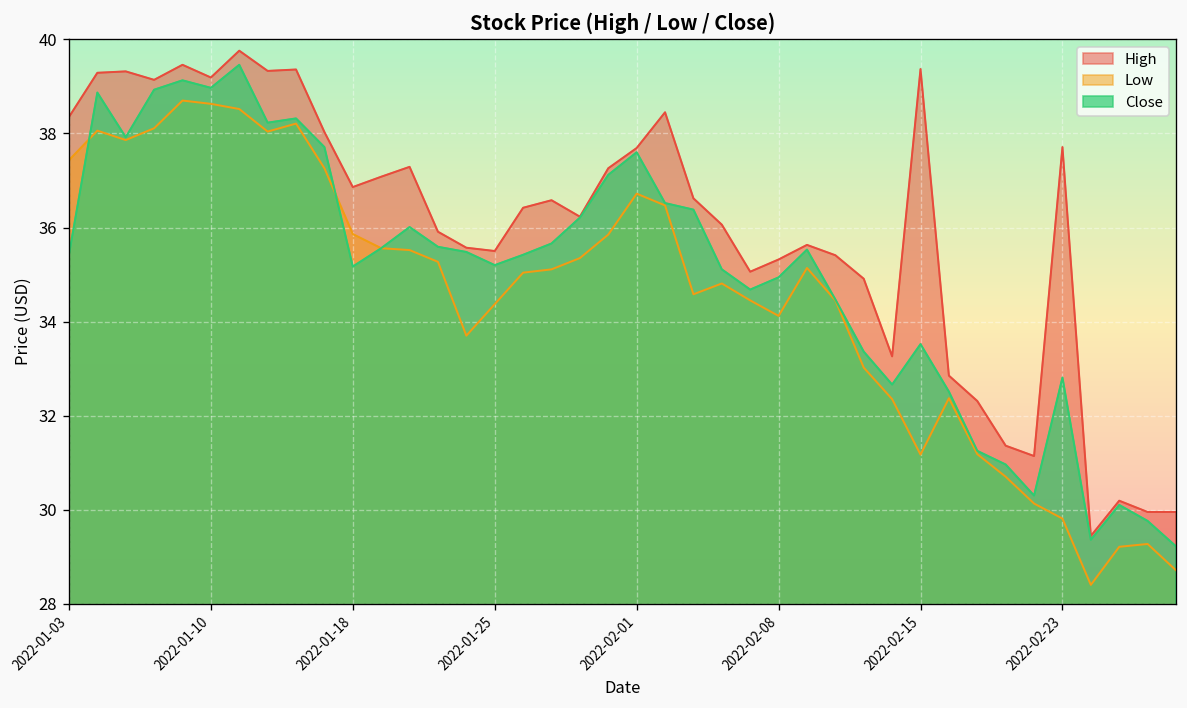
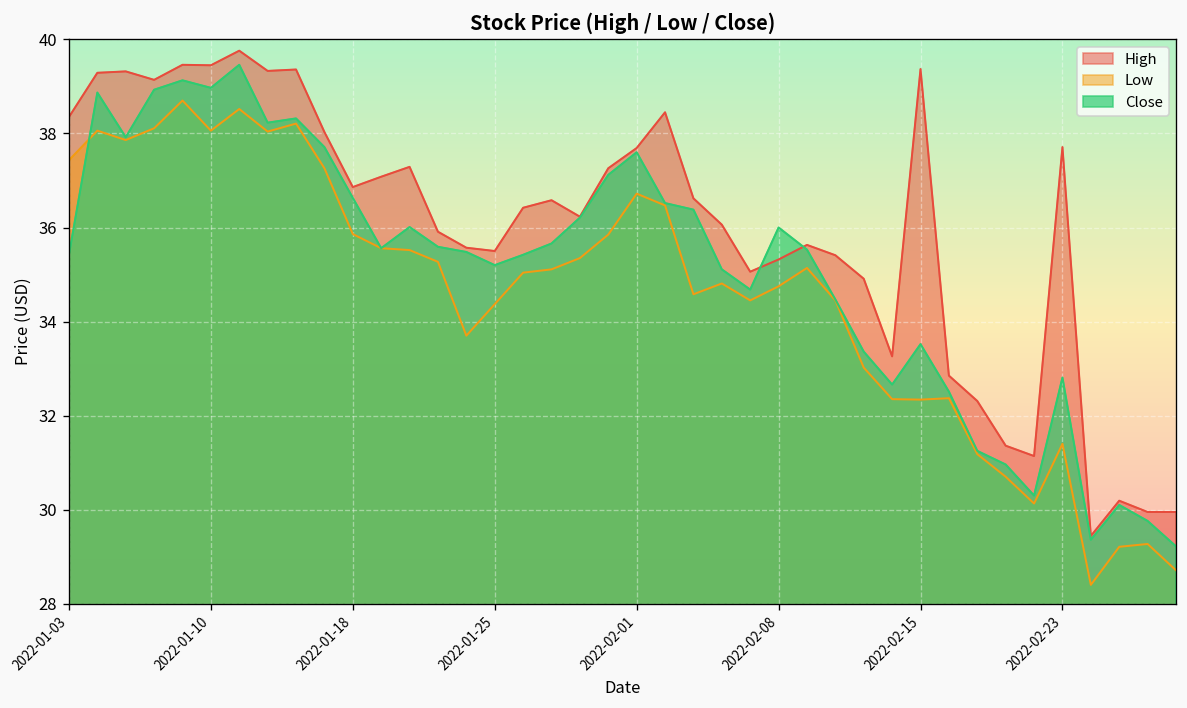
High, 2022-01-10: 39.2 -> 39.5
Low, 2022-01-10: 38.6 -> 38.1
Close, 2022-01-18: 35.2 -> 36.6
Low, 2022-02-08: 34.1 -> 34.8
Close, 2022-02-08: 34.9 -> 36.0
Low, 2022-02-15: 31.2 -> 32.3
Low, 2022-02-23: 29.8 -> 31.4
